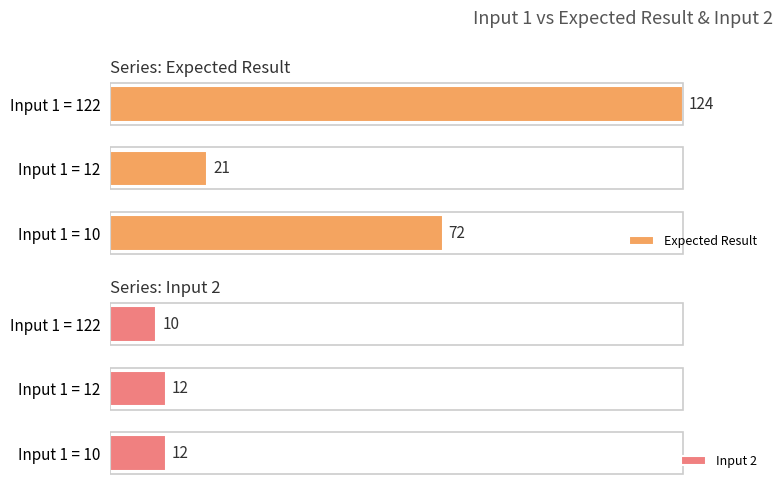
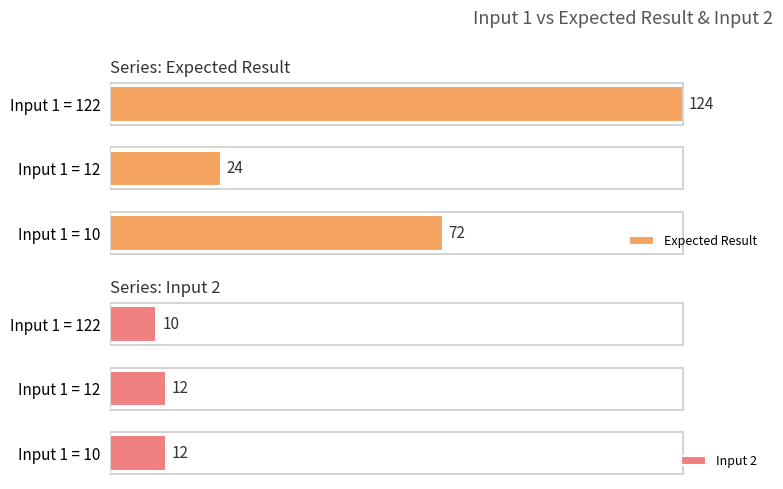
Series: Expected Result, Input 1 = 12: 21 -> 24
